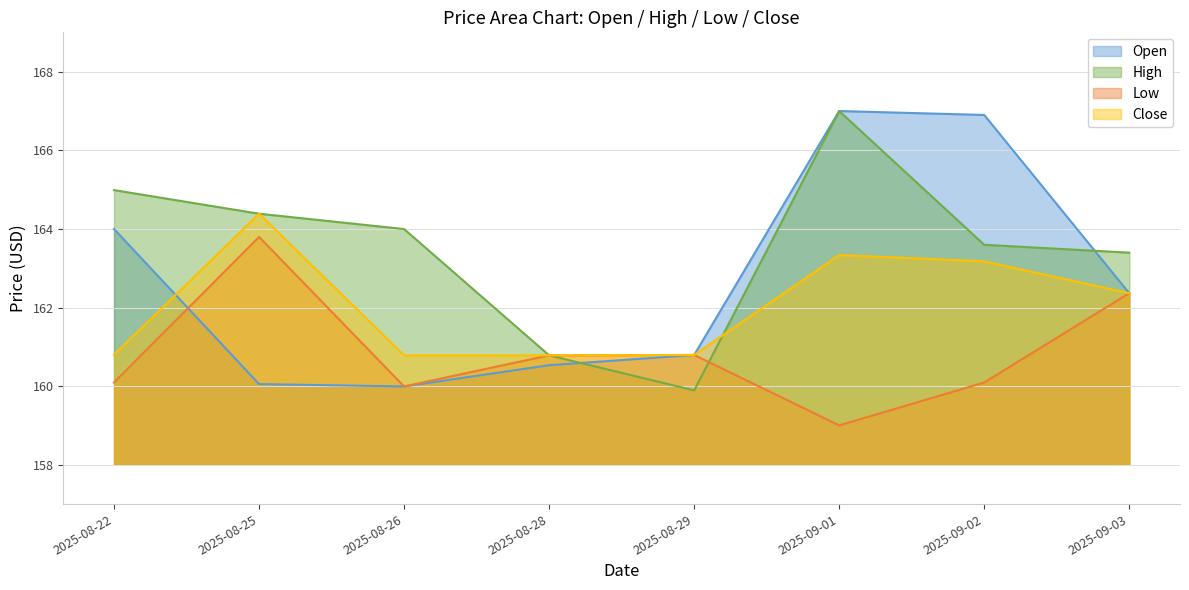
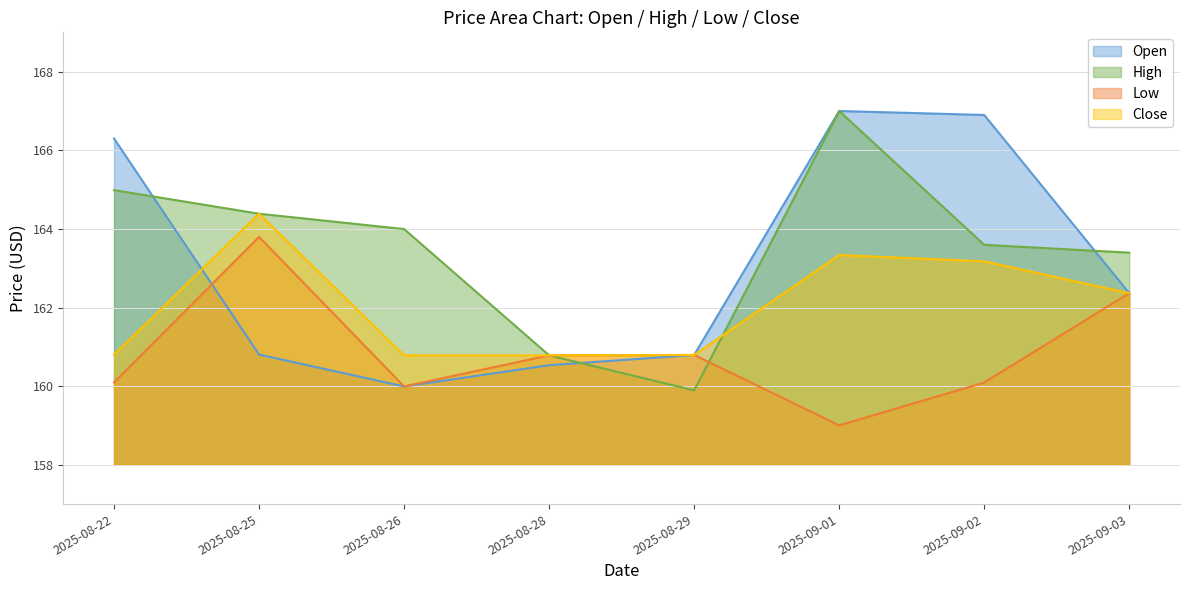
Open, 2025-08-22: 164.0 -> 166.3
Open, 2025-08-25: 160.1 -> 160.8
